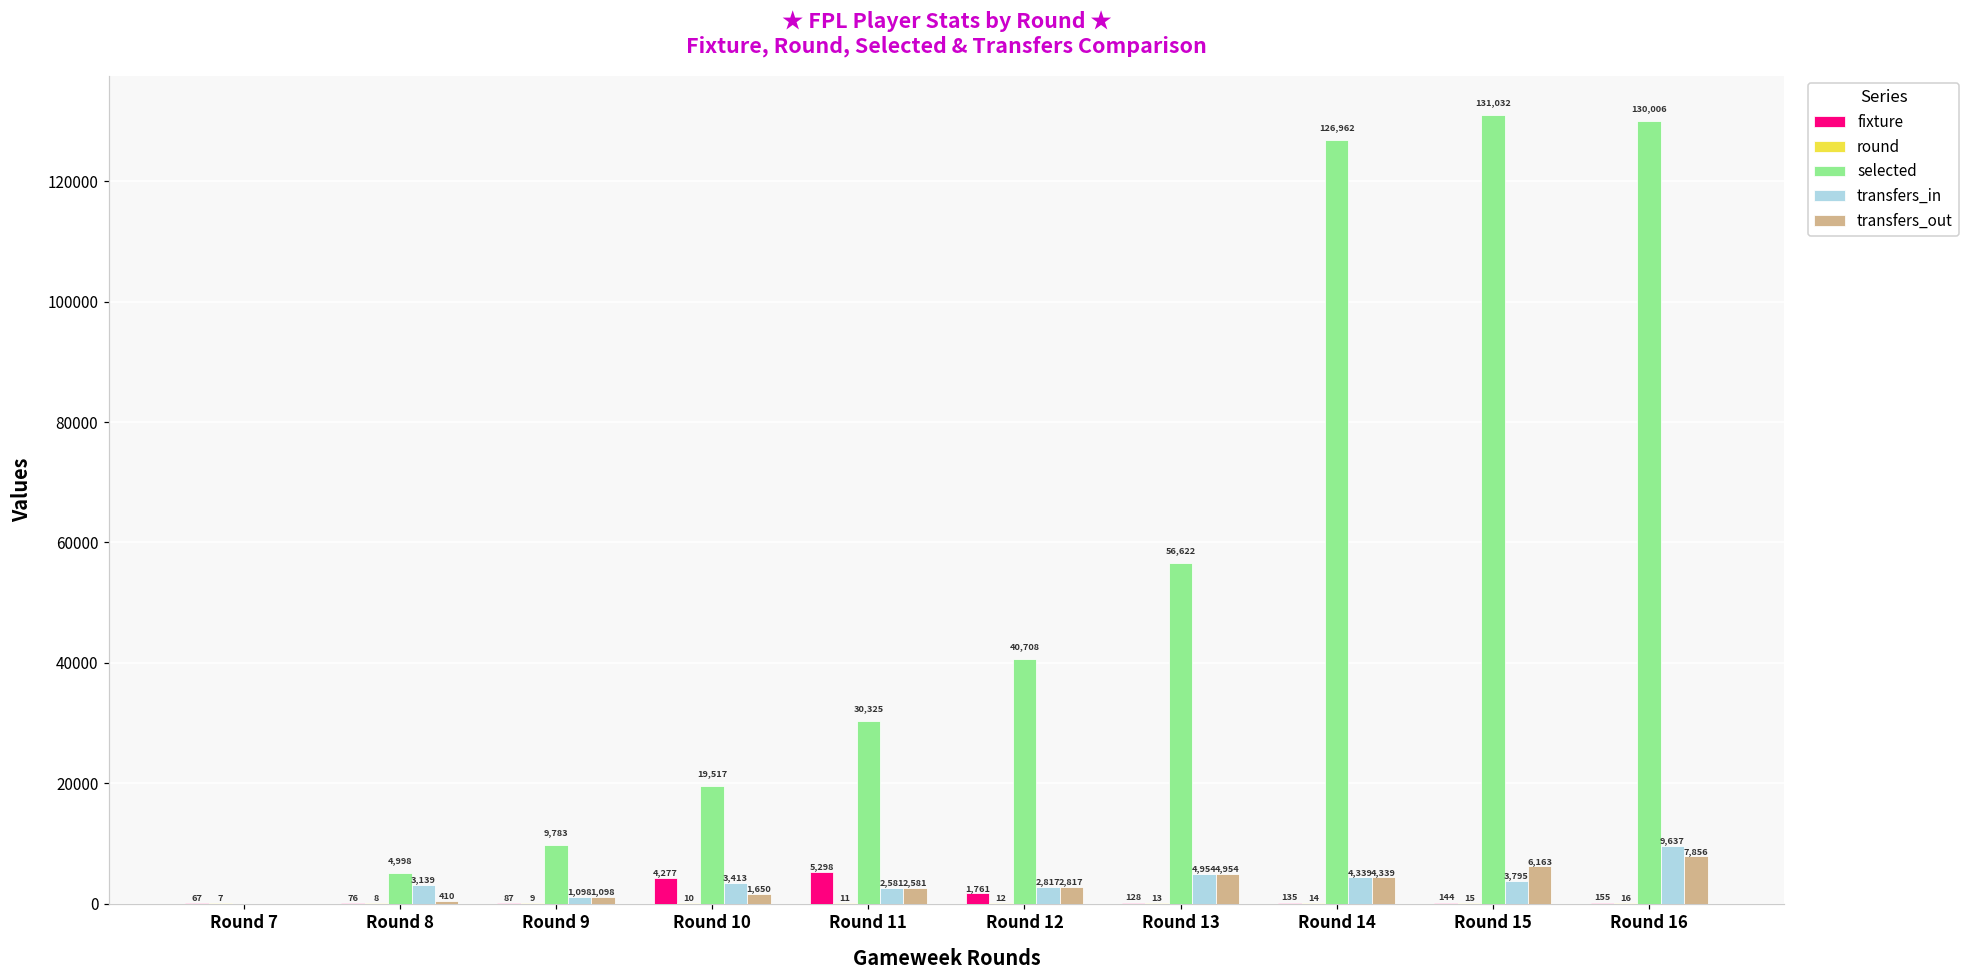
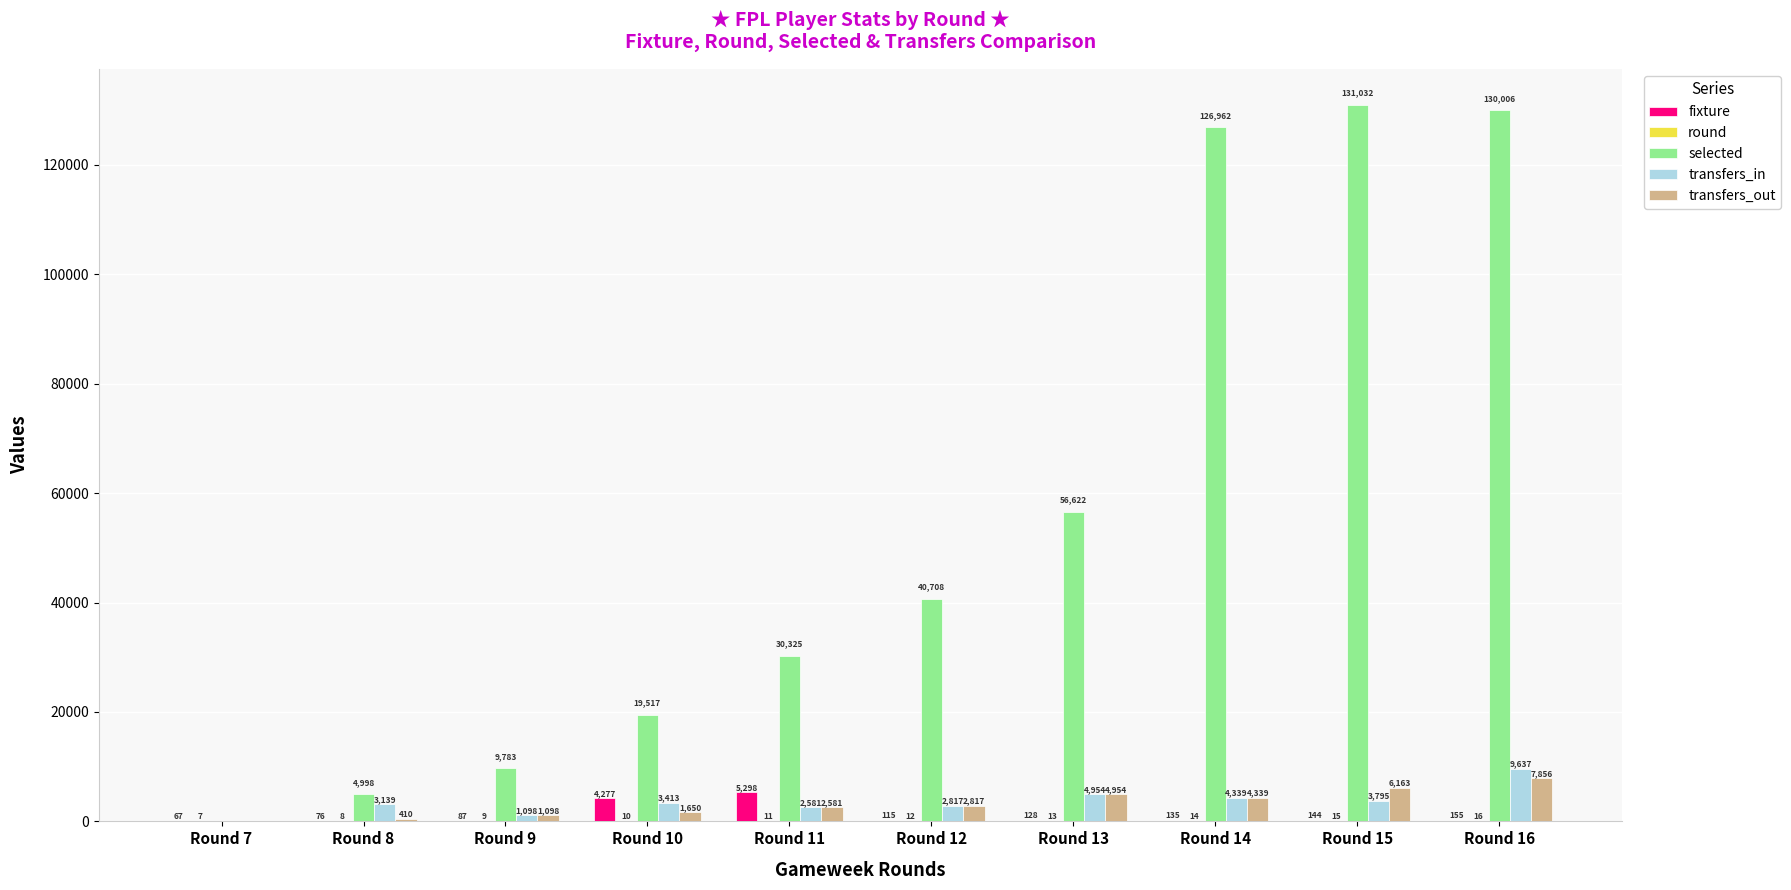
fixture, Round 12: 1,761 -> 115
